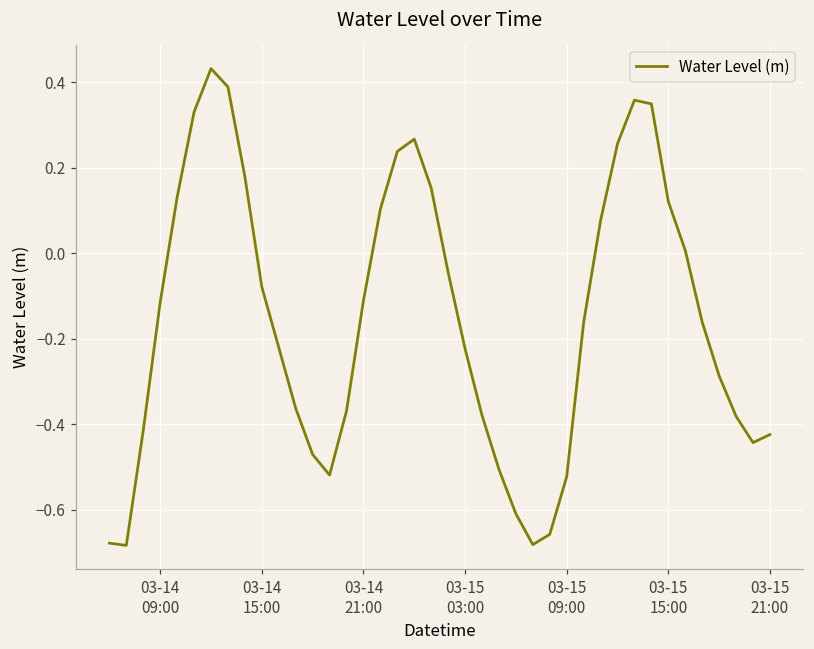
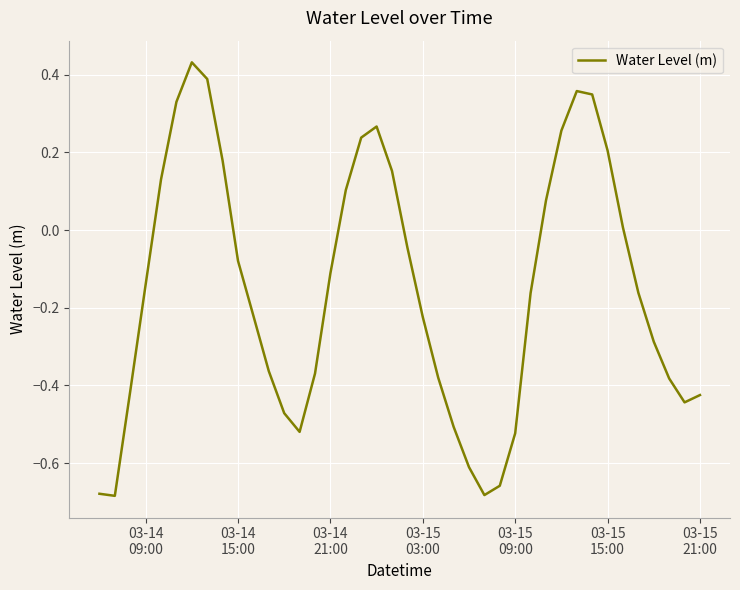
03-14 09:00: -0.12 -> -0.14
03-15 15:00: 0.12 -> 0.20
